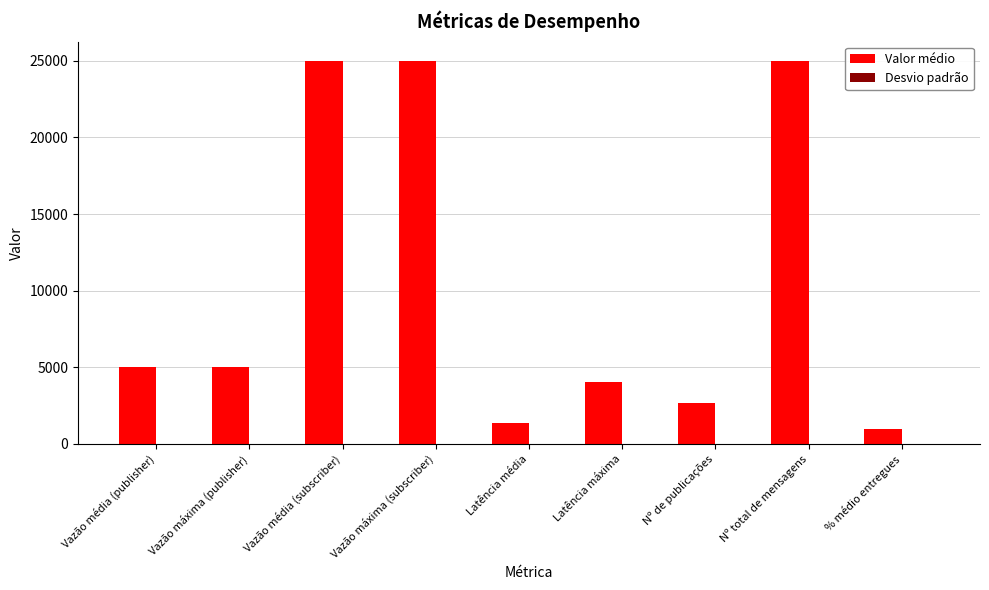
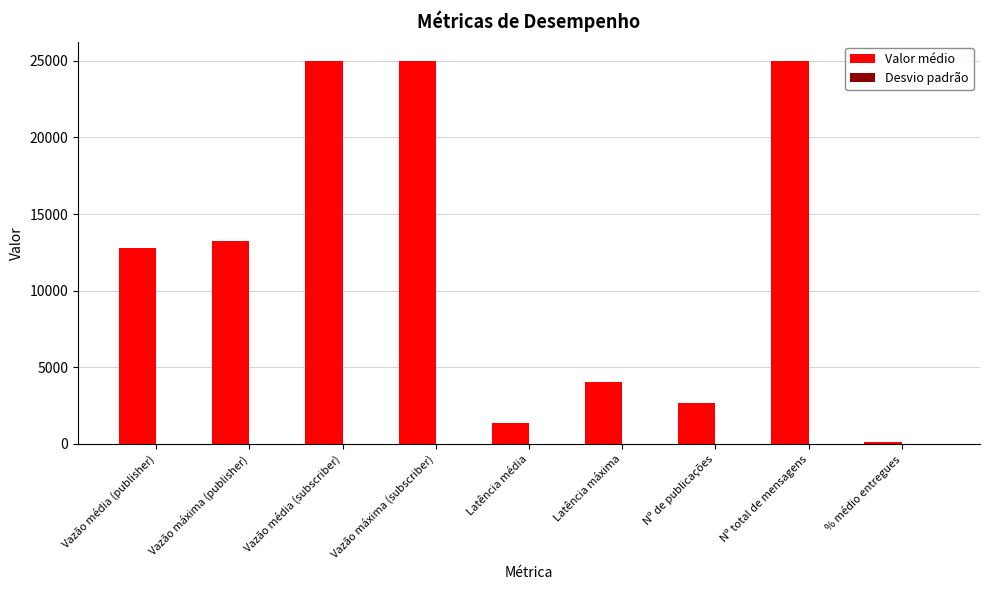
Valor médio, Vazão média (publisher): 5000 -> 12800
Valor médio, Vazão máxima (publisher): 5000 -> 13200
Valor médio, % médio entregues: 1000 -> 100
